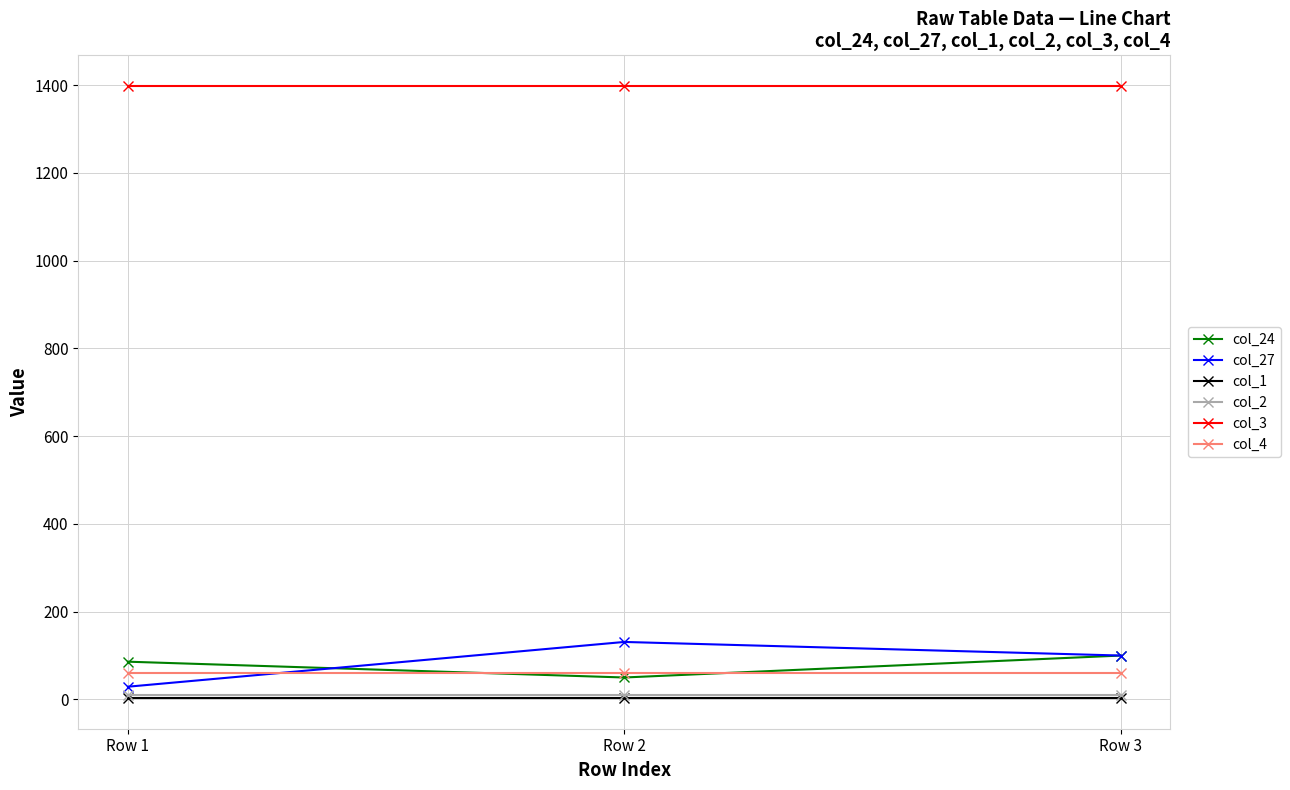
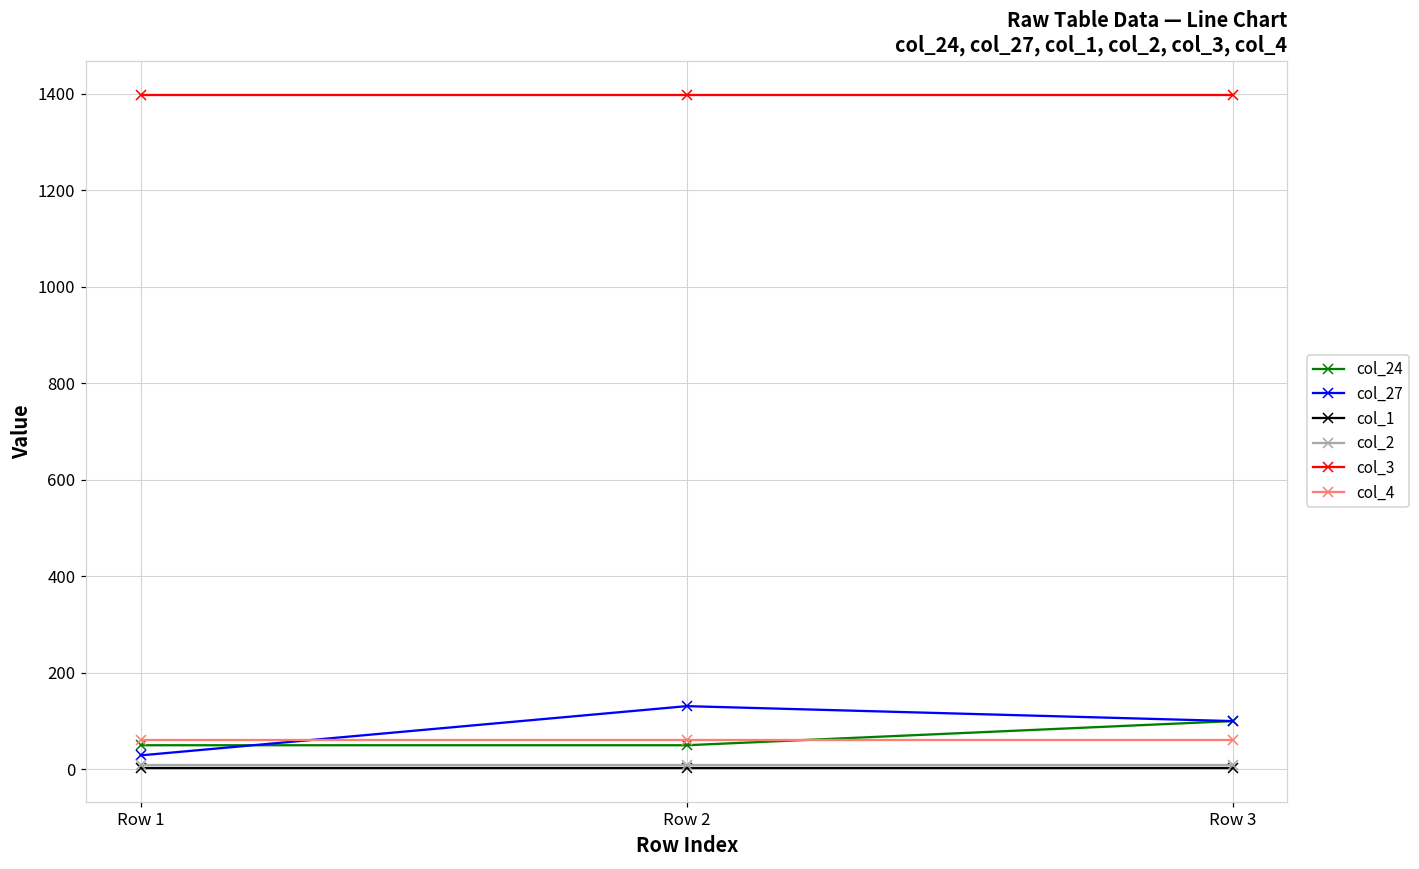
col_24, Row 1: 90 -> 50
